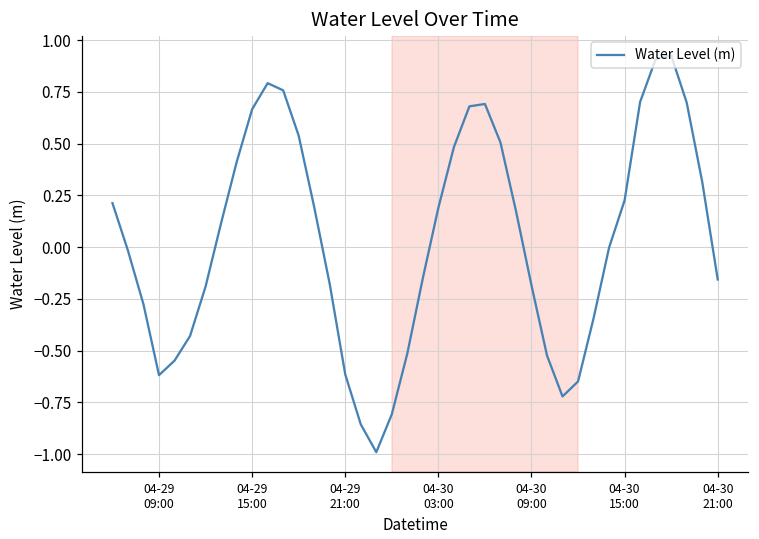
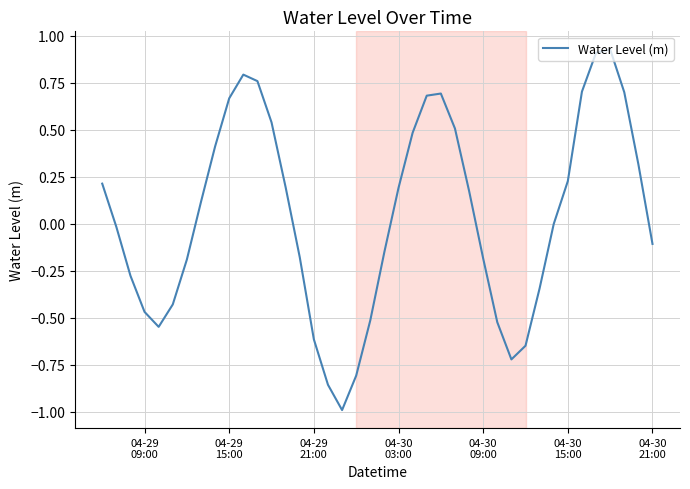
04-29 09:00: -0.62 -> -0.47
04-30 21:00: -0.16 -> -0.11
